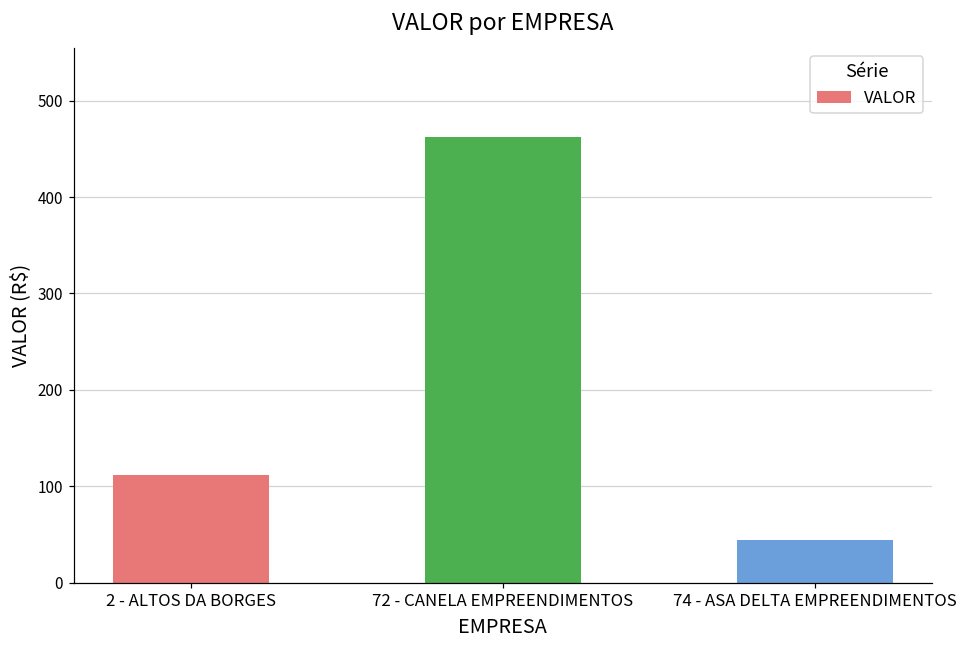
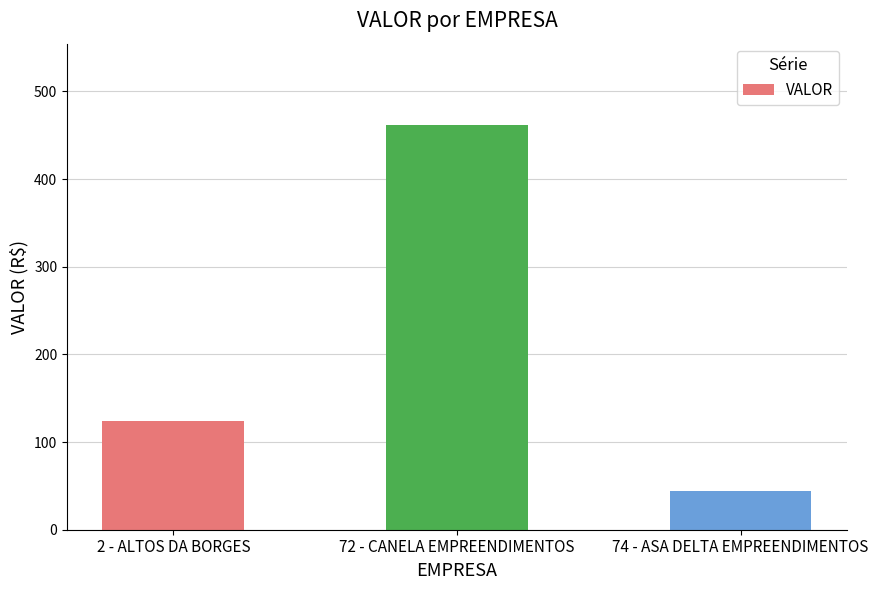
2 - ALTOS DA BORGES: 110 -> 120
